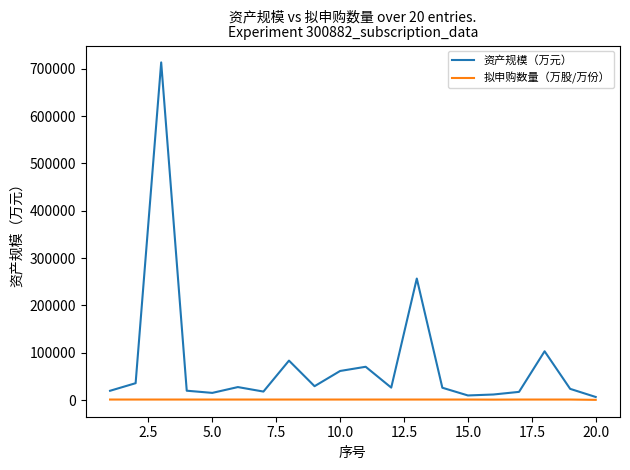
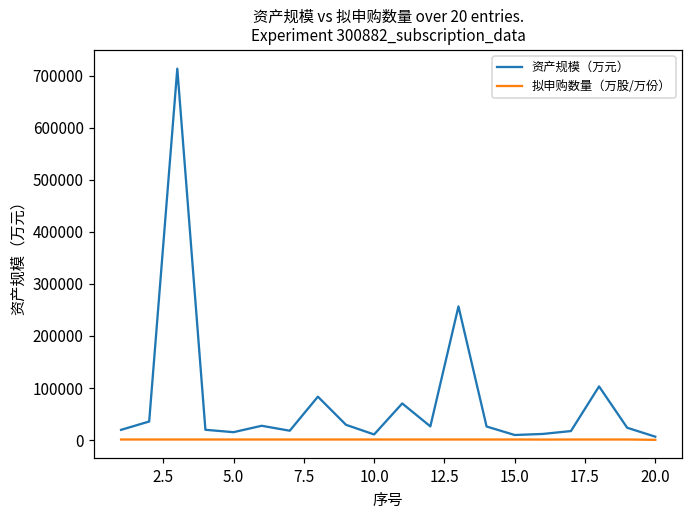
资产规模（万元）, 10.0: 60000 -> 10000
